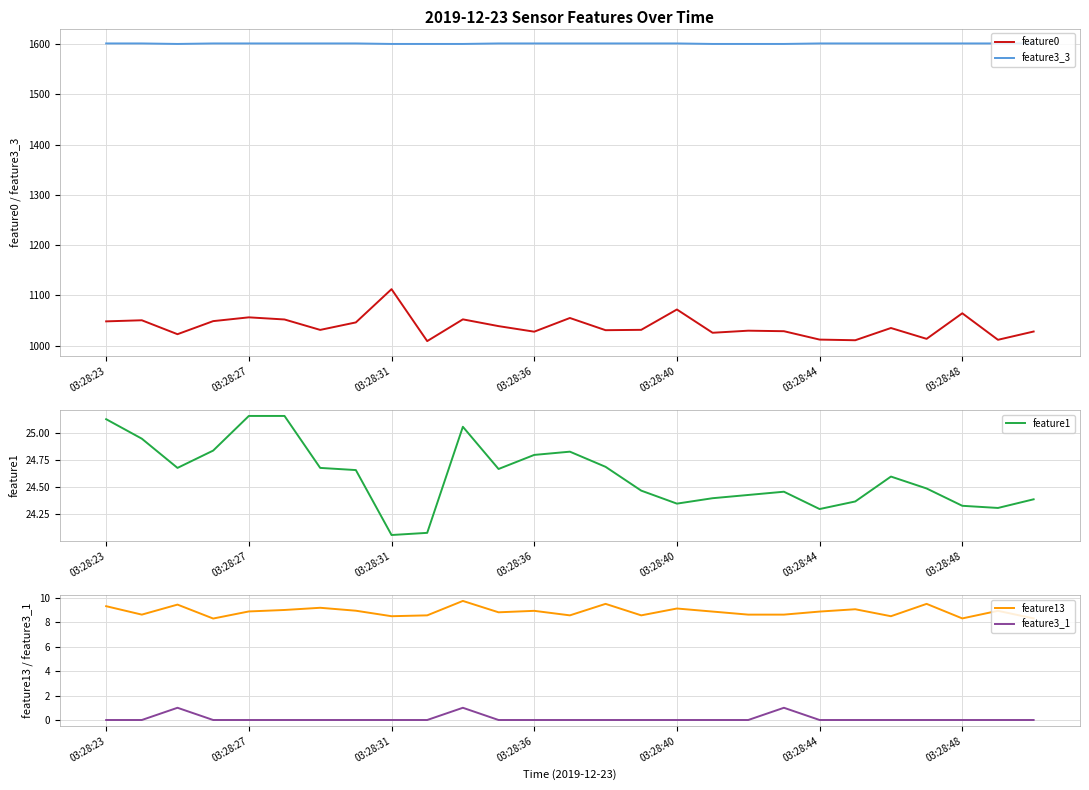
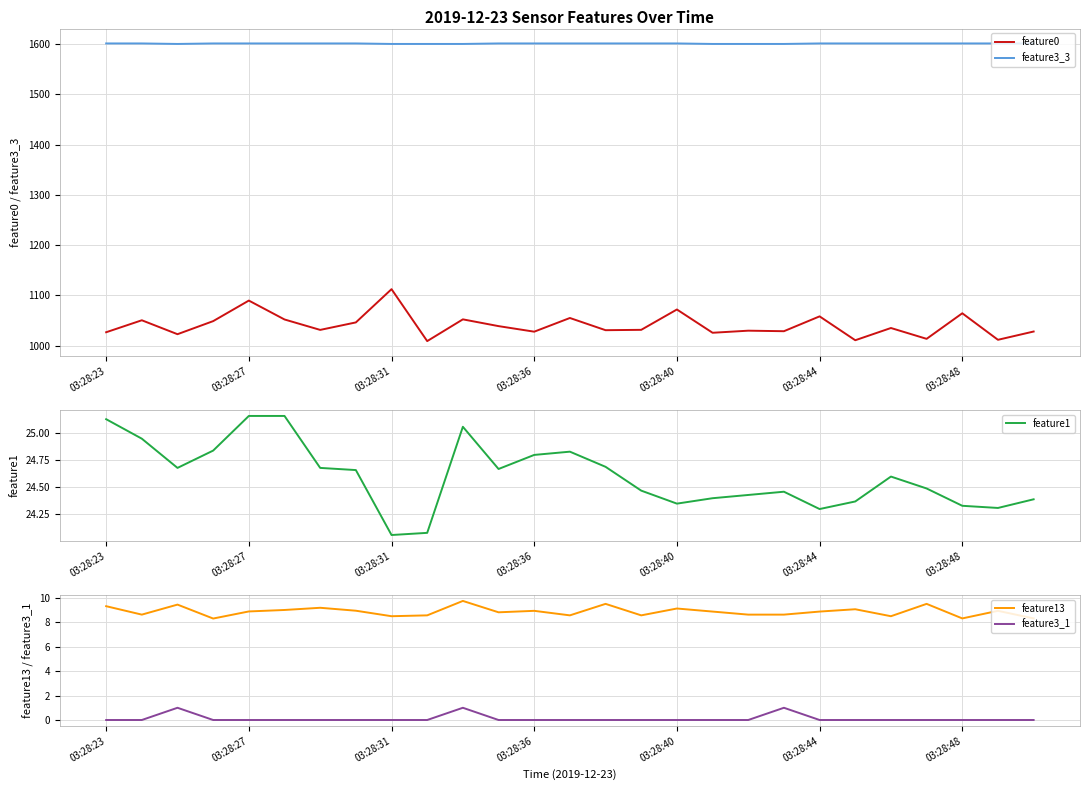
2019-12-23 Sensor Features Over Time, feature0, 03:28:23: 1050 -> 1030
2019-12-23 Sensor Features Over Time, feature0, 03:28:27: 1060 -> 1090
2019-12-23 Sensor Features Over Time, feature0, 03:28:44: 1010 -> 1060
